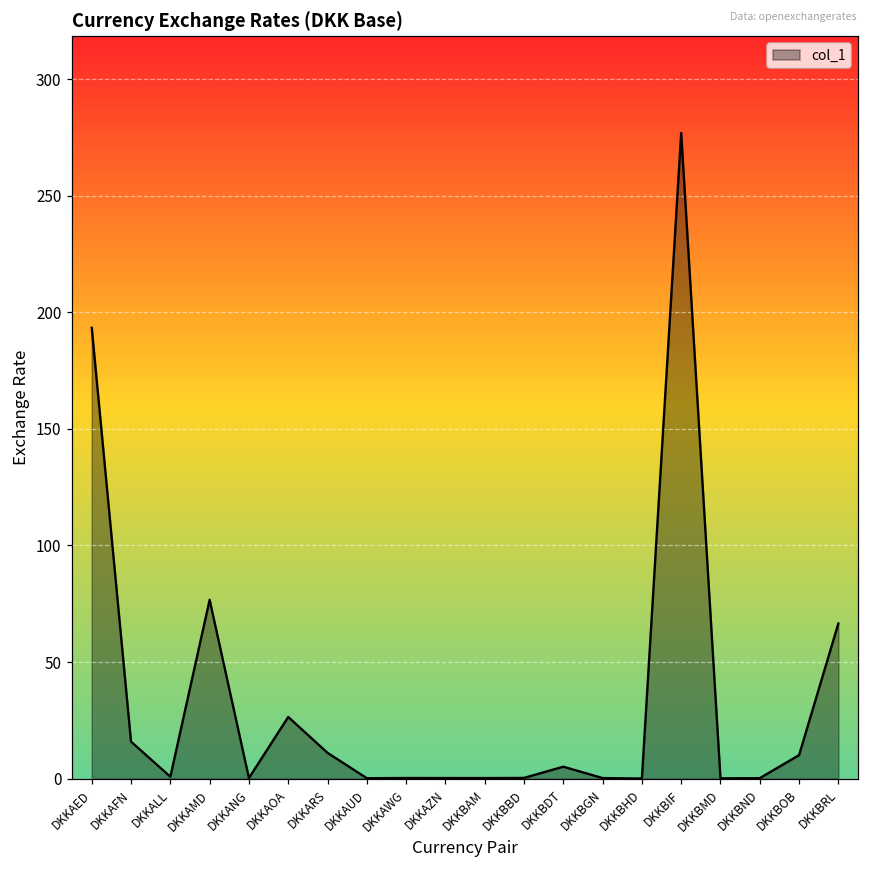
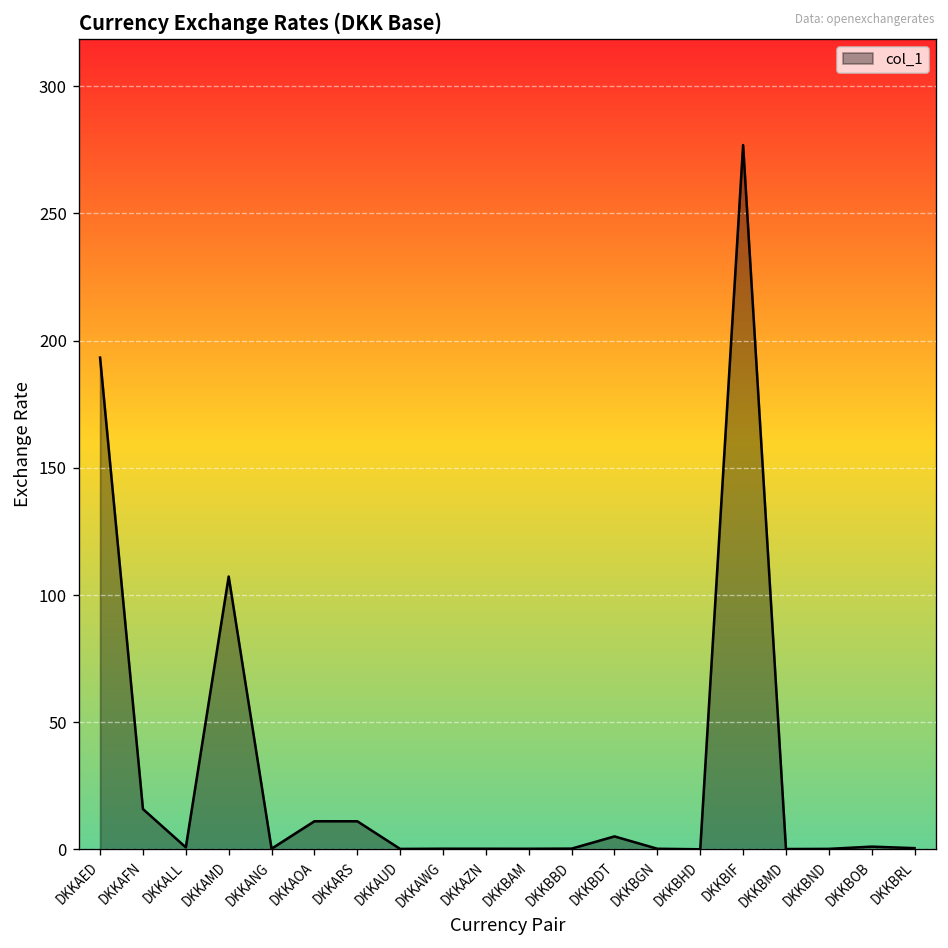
DKKAMD: 77 -> 107
DKKAOA: 26 -> 11
DKKBOB: 10 -> 1
DKKBRL: 67 -> 1
